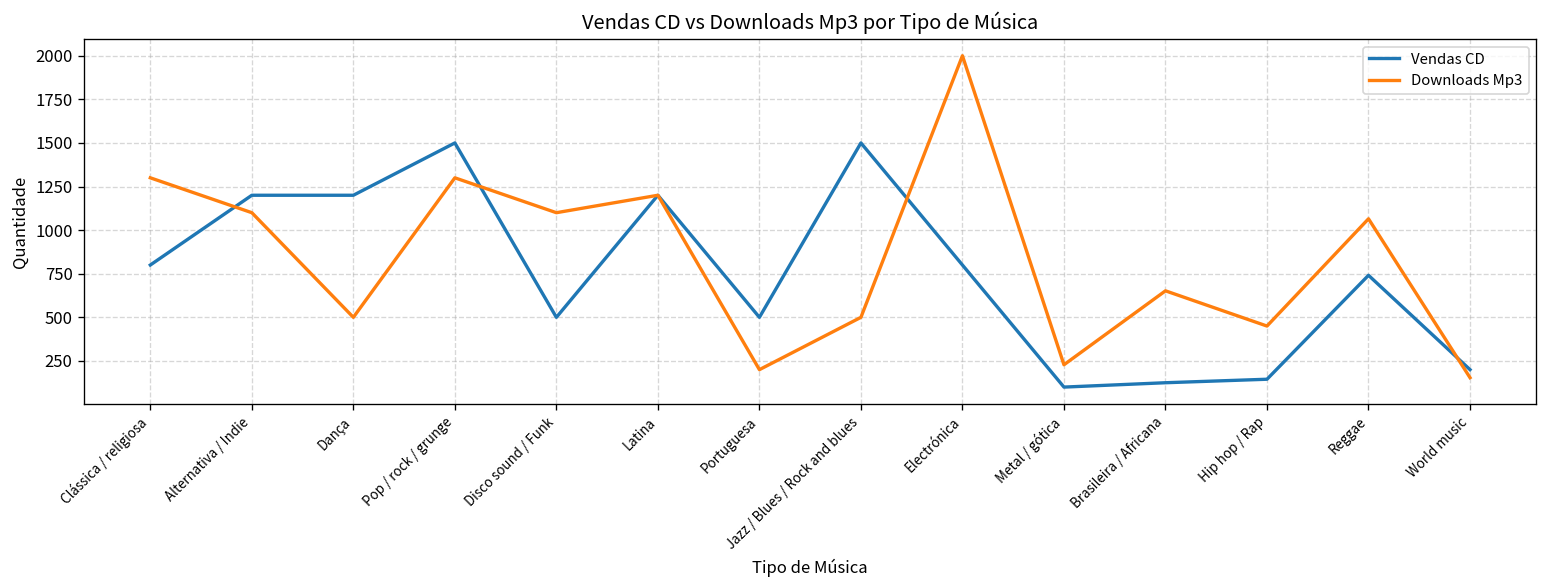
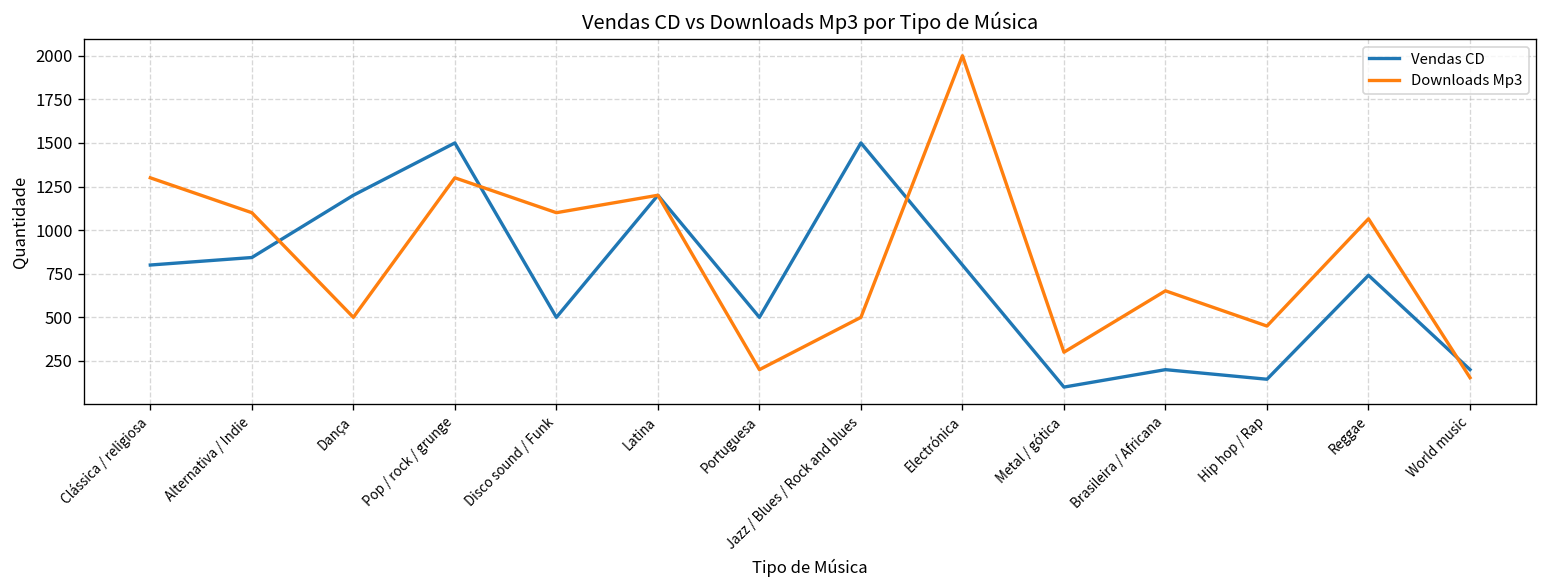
Vendas CD, Alternativa / Indie: 1200 -> 840
Downloads Mp3, Metal / gótica: 230 -> 300
Vendas CD, Brasileira / Africana: 130 -> 200
